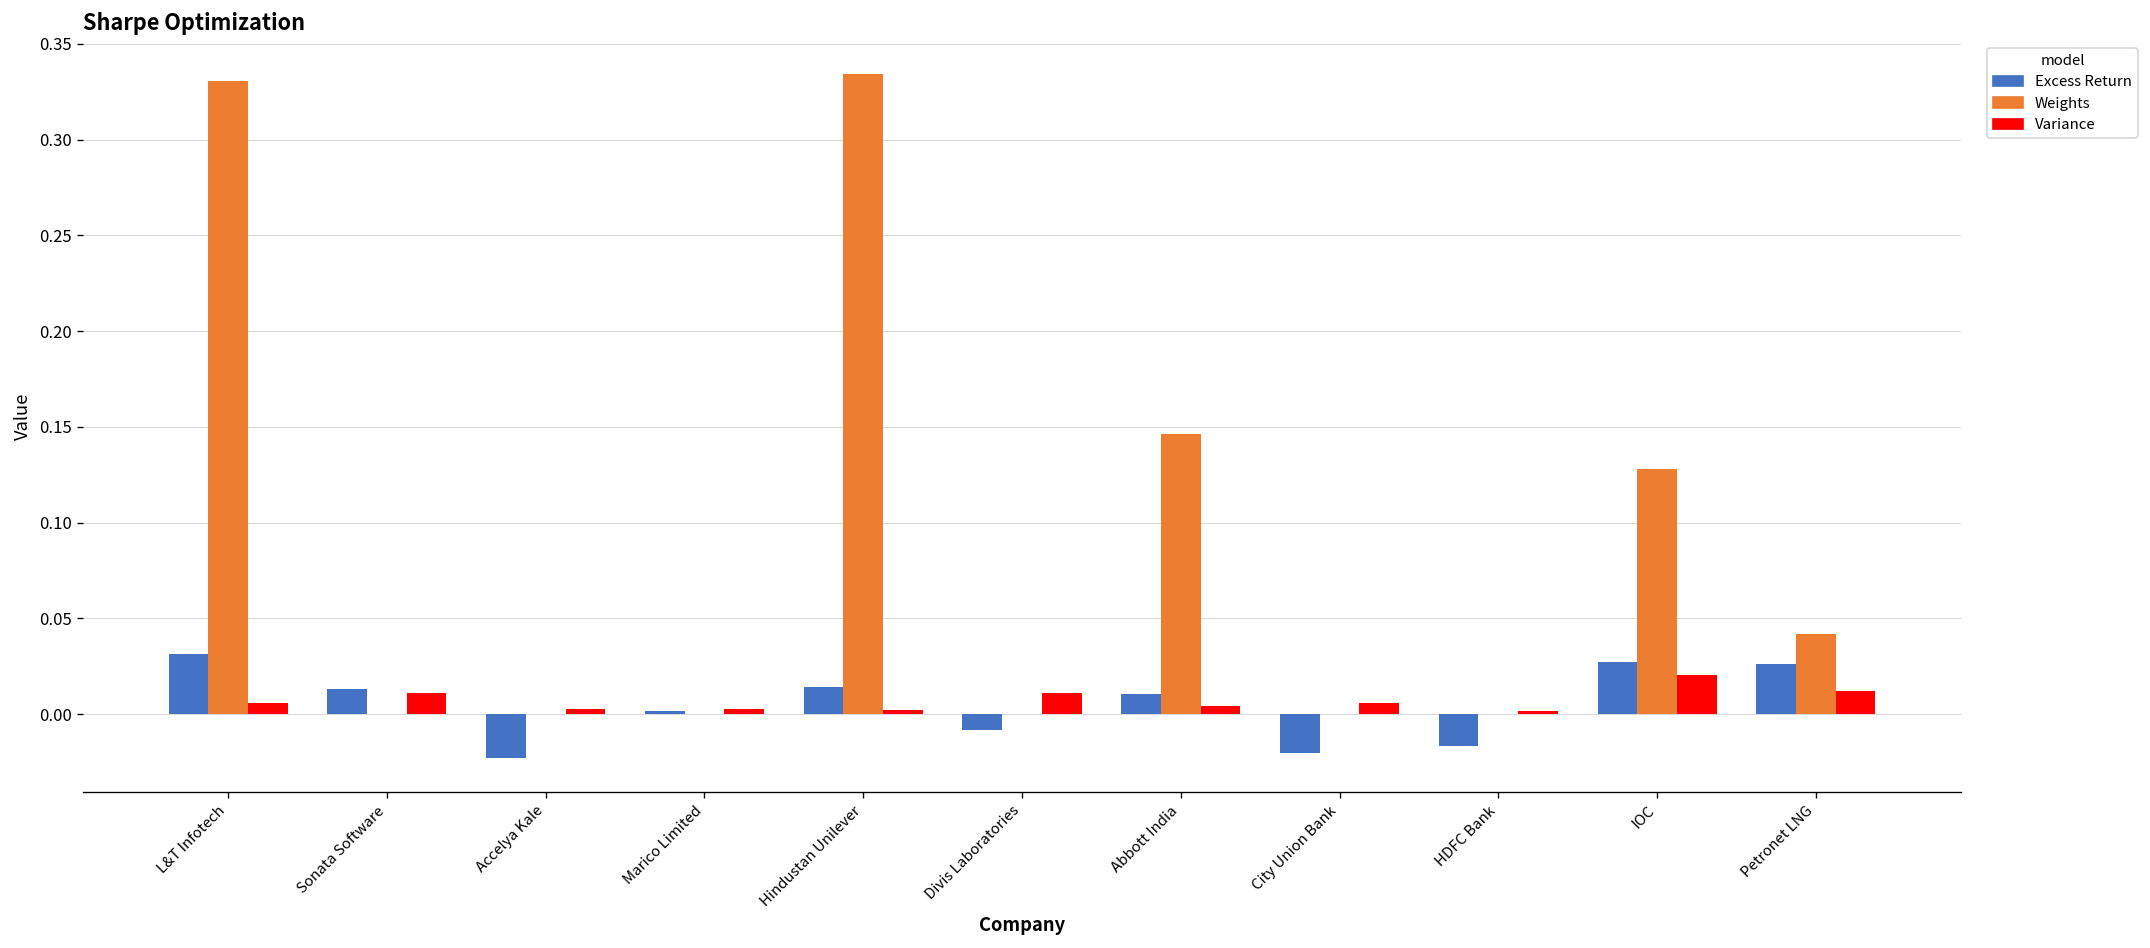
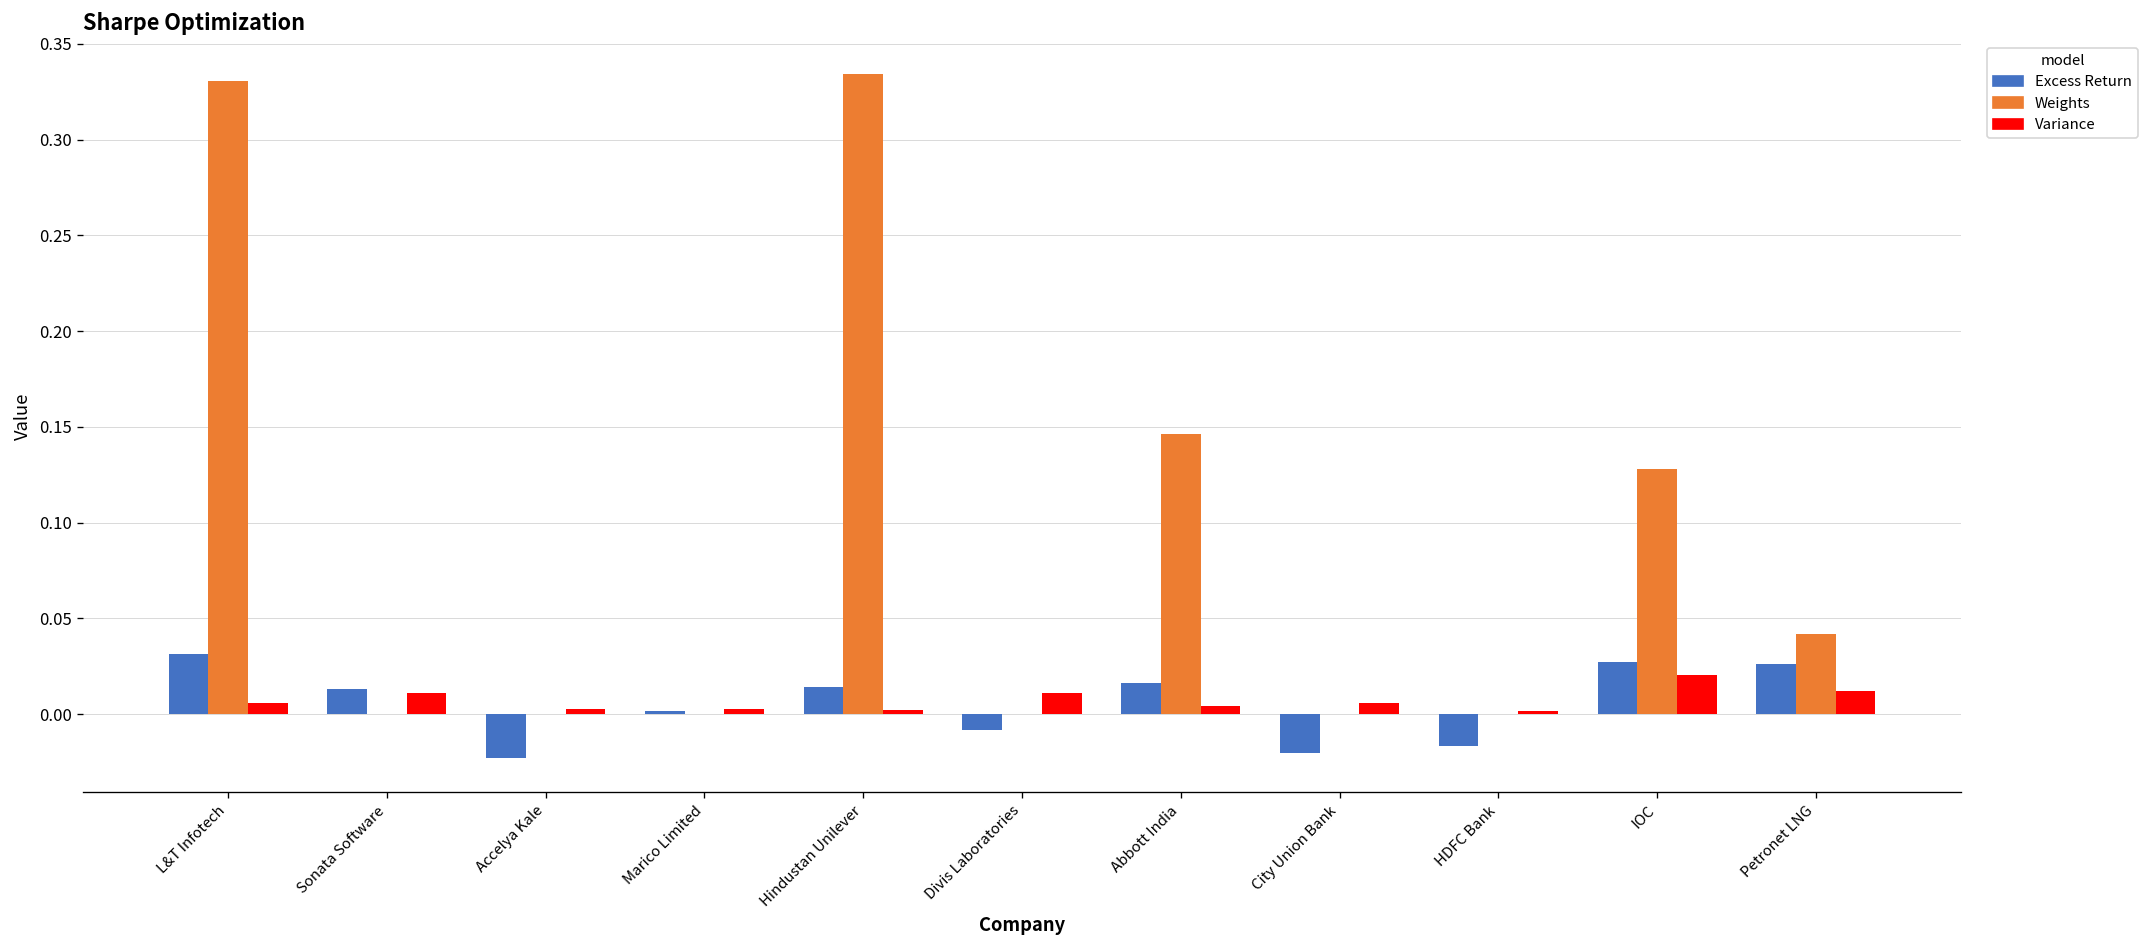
Excess Return, Abbott India: 0.010 -> 0.016
